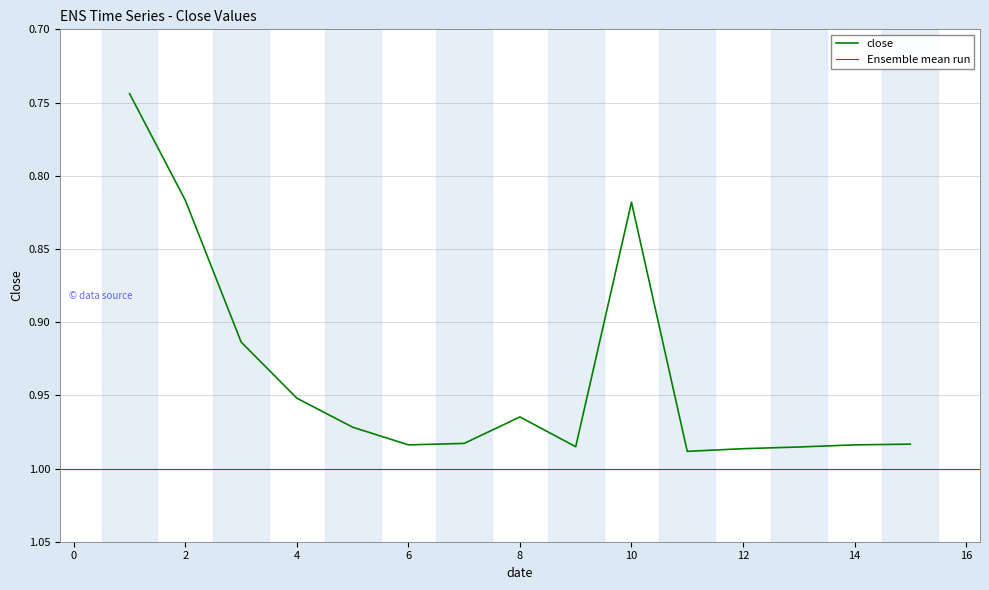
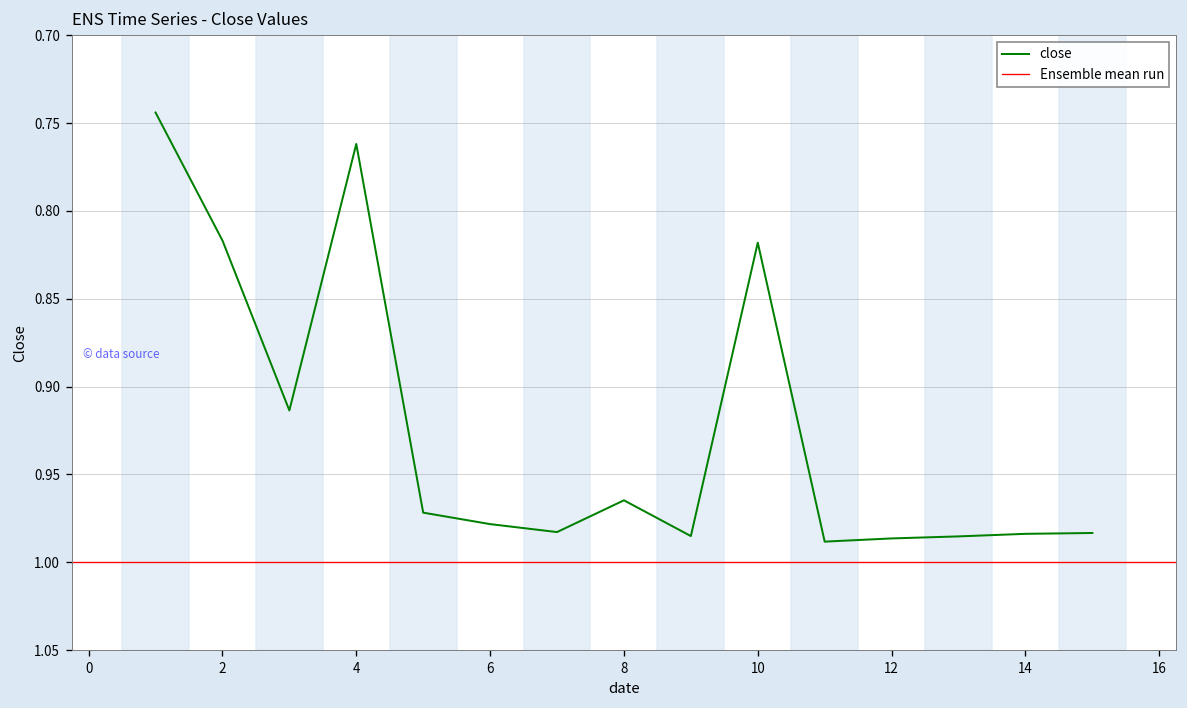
4: 0.952 -> 0.762
6: 0.984 -> 0.978
